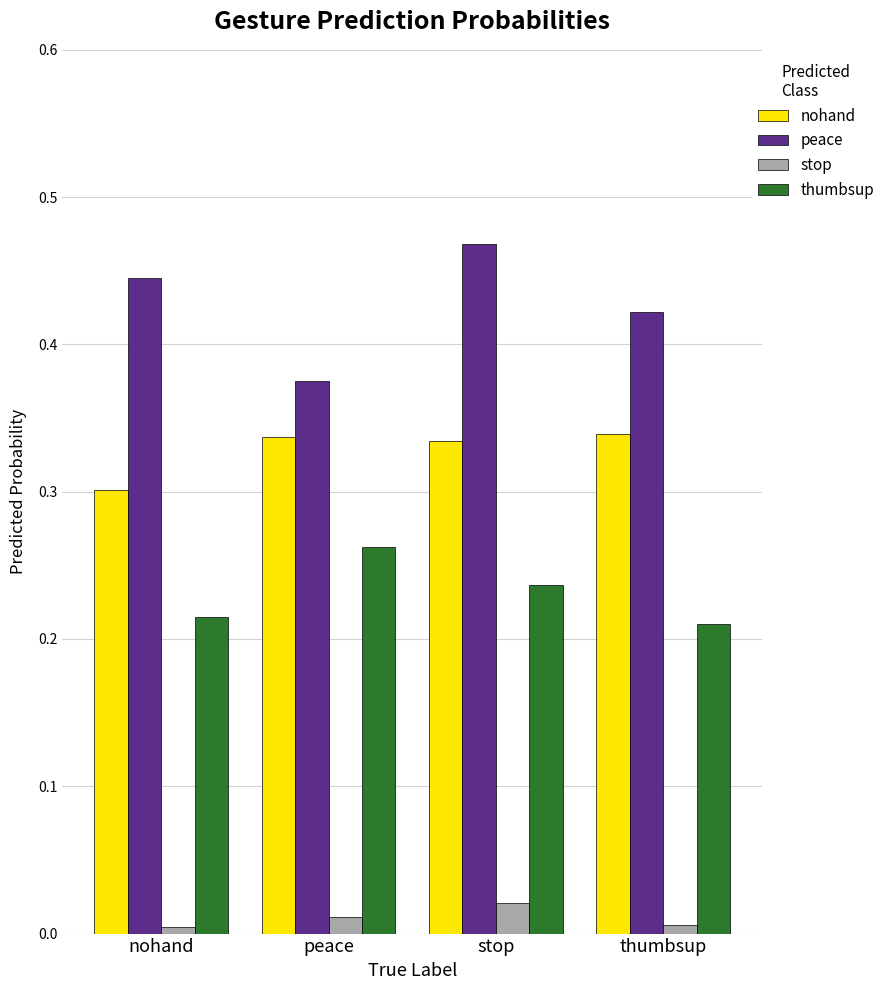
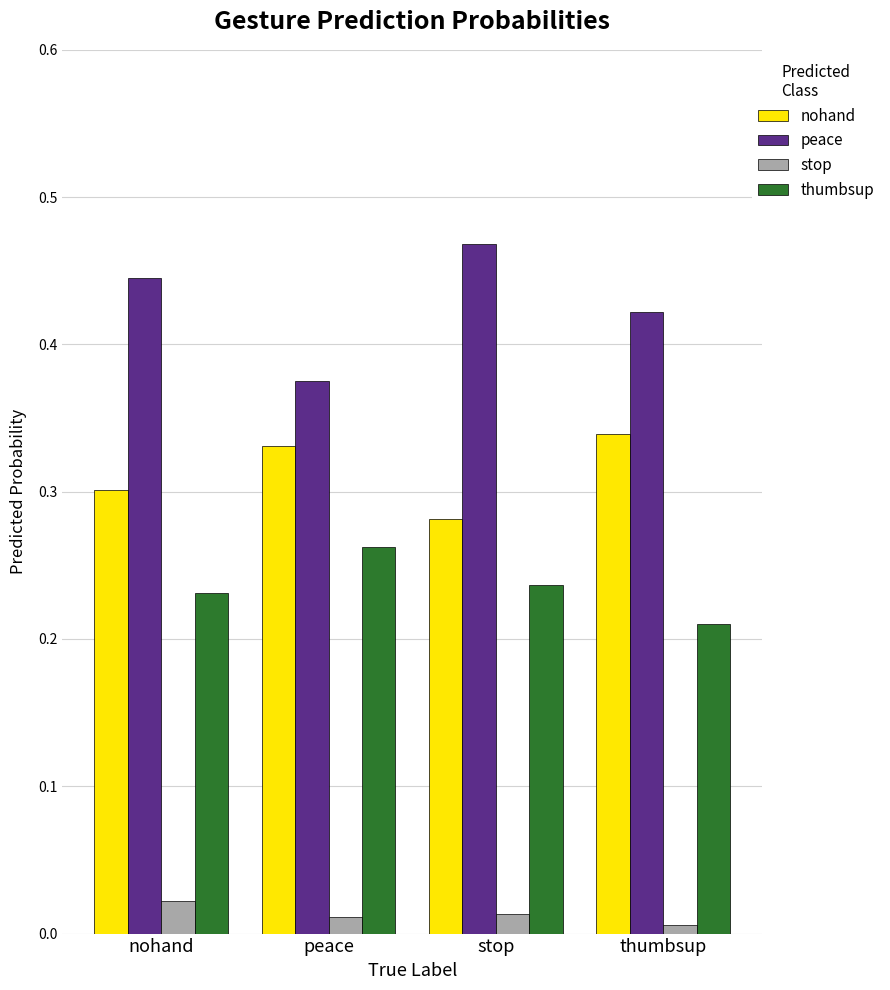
stop, nohand: 0.005 -> 0.022
thumbsup, nohand: 0.215 -> 0.231
nohand, peace: 0.337 -> 0.331
nohand, stop: 0.335 -> 0.282
stop, stop: 0.021 -> 0.014
